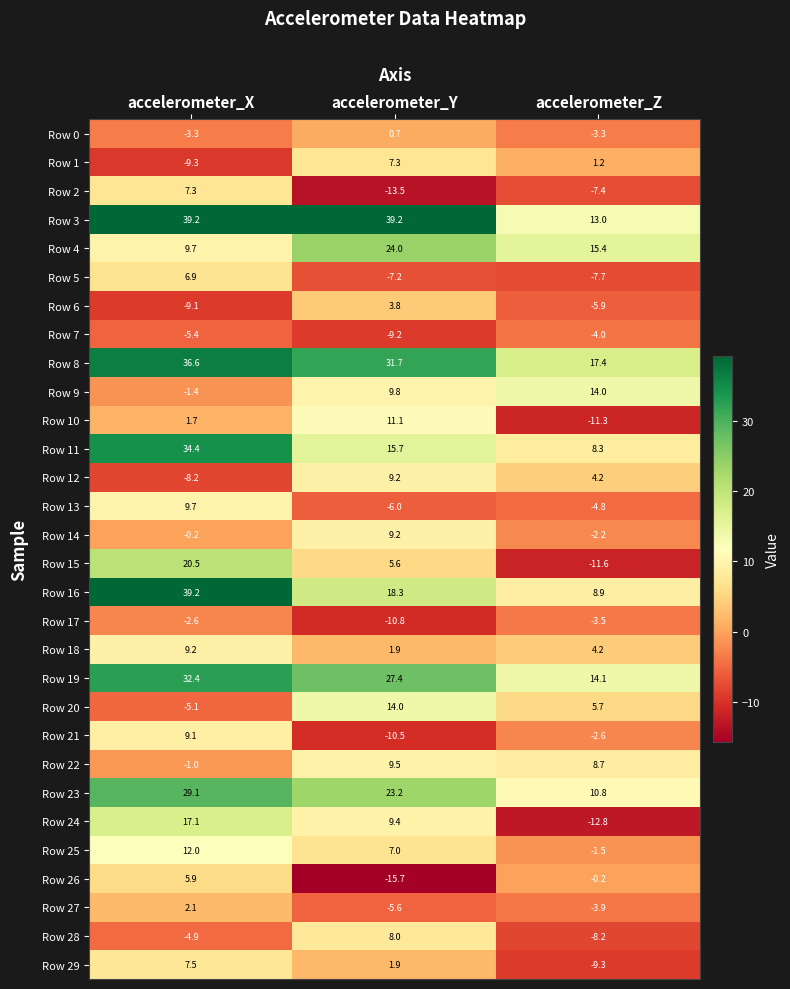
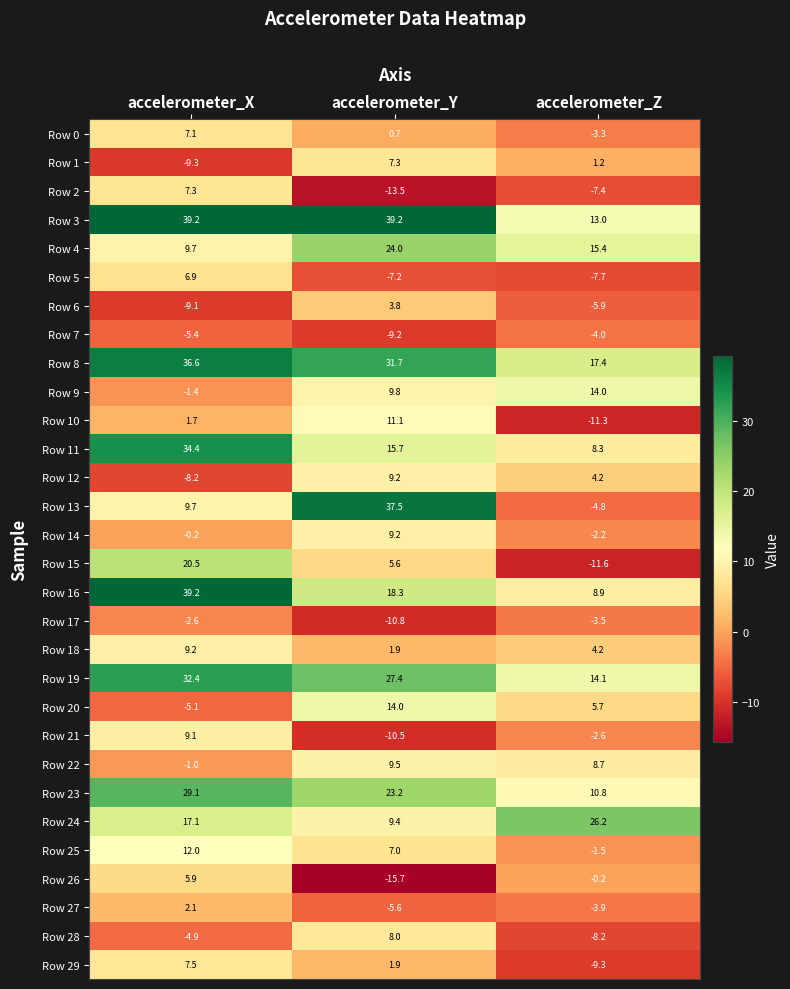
Row 0, accelerometer_X: -3.3 -> 7.1
Row 13, accelerometer_Y: -6.0 -> 37.5
Row 24, accelerometer_Z: -12.8 -> 26.2
